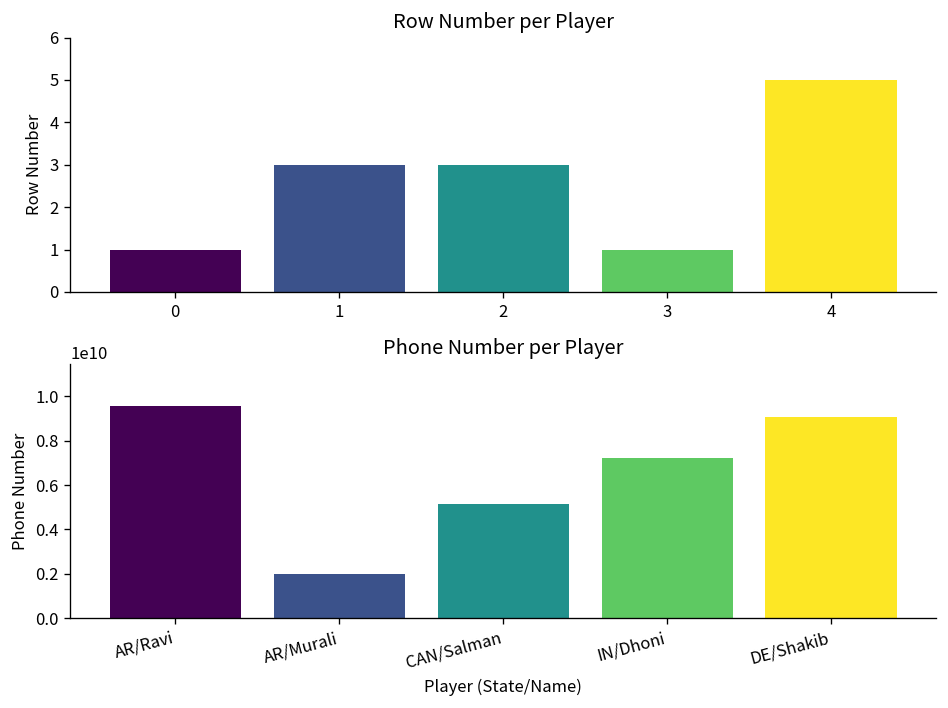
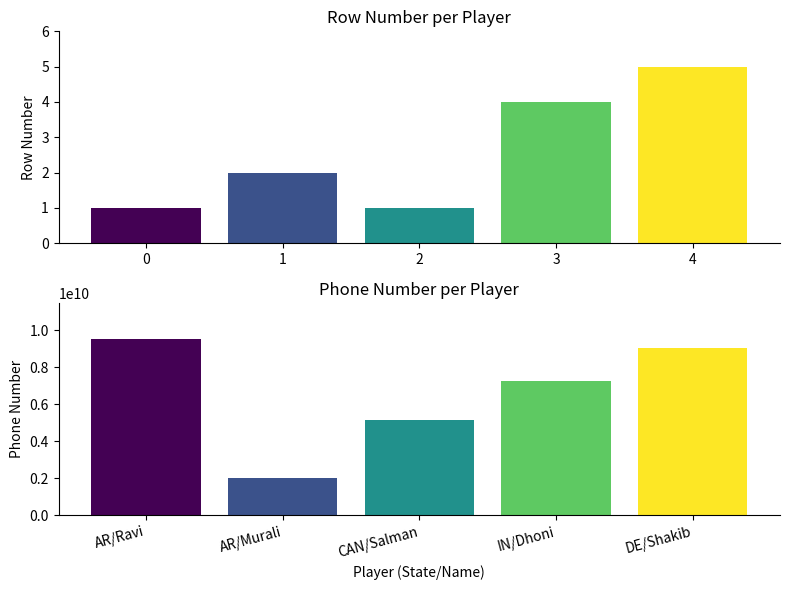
Row Number per Player, 1: 3 -> 2
Row Number per Player, 2: 3 -> 1
Row Number per Player, 3: 1 -> 4
